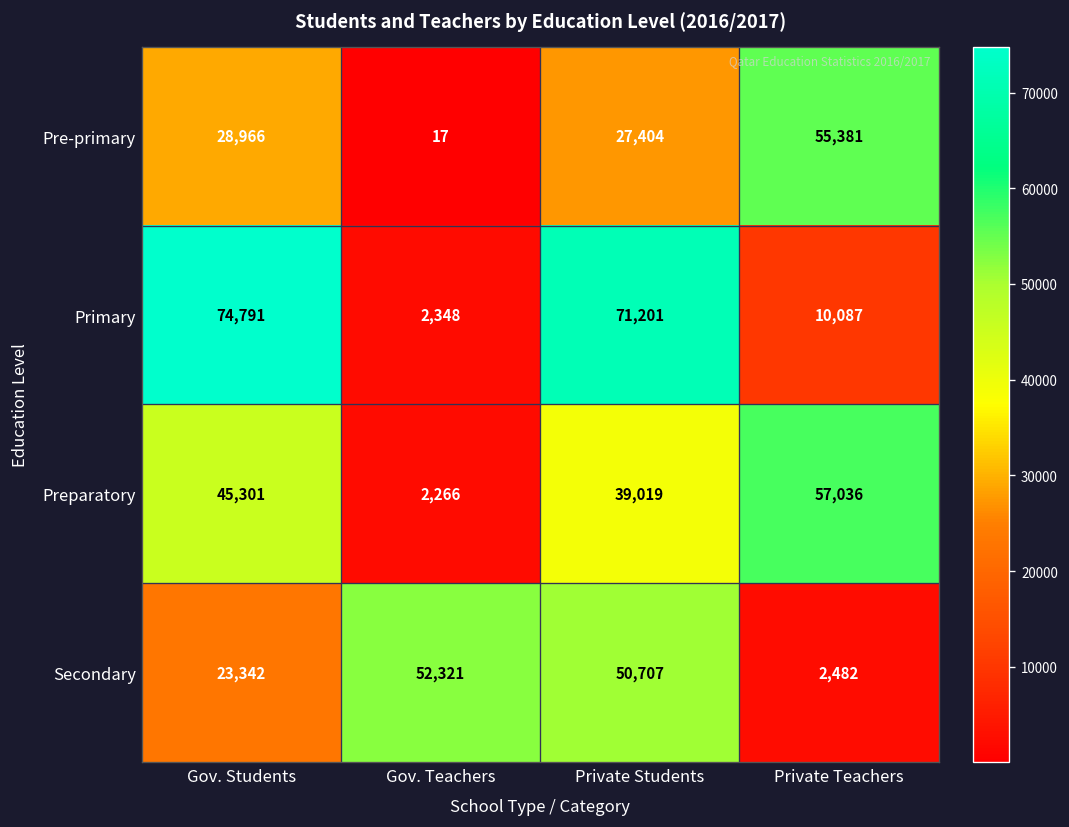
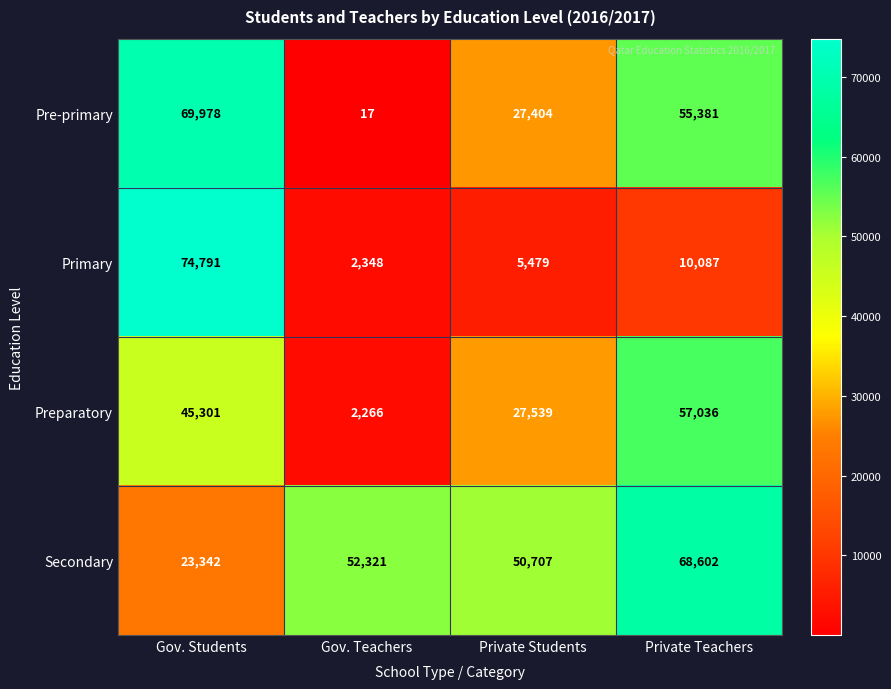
Pre-primary, Gov. Students: 28,966 -> 69,978
Primary, Private Students: 71,201 -> 5,479
Preparatory, Private Students: 39,019 -> 27,539
Secondary, Private Teachers: 2,482 -> 68,602
